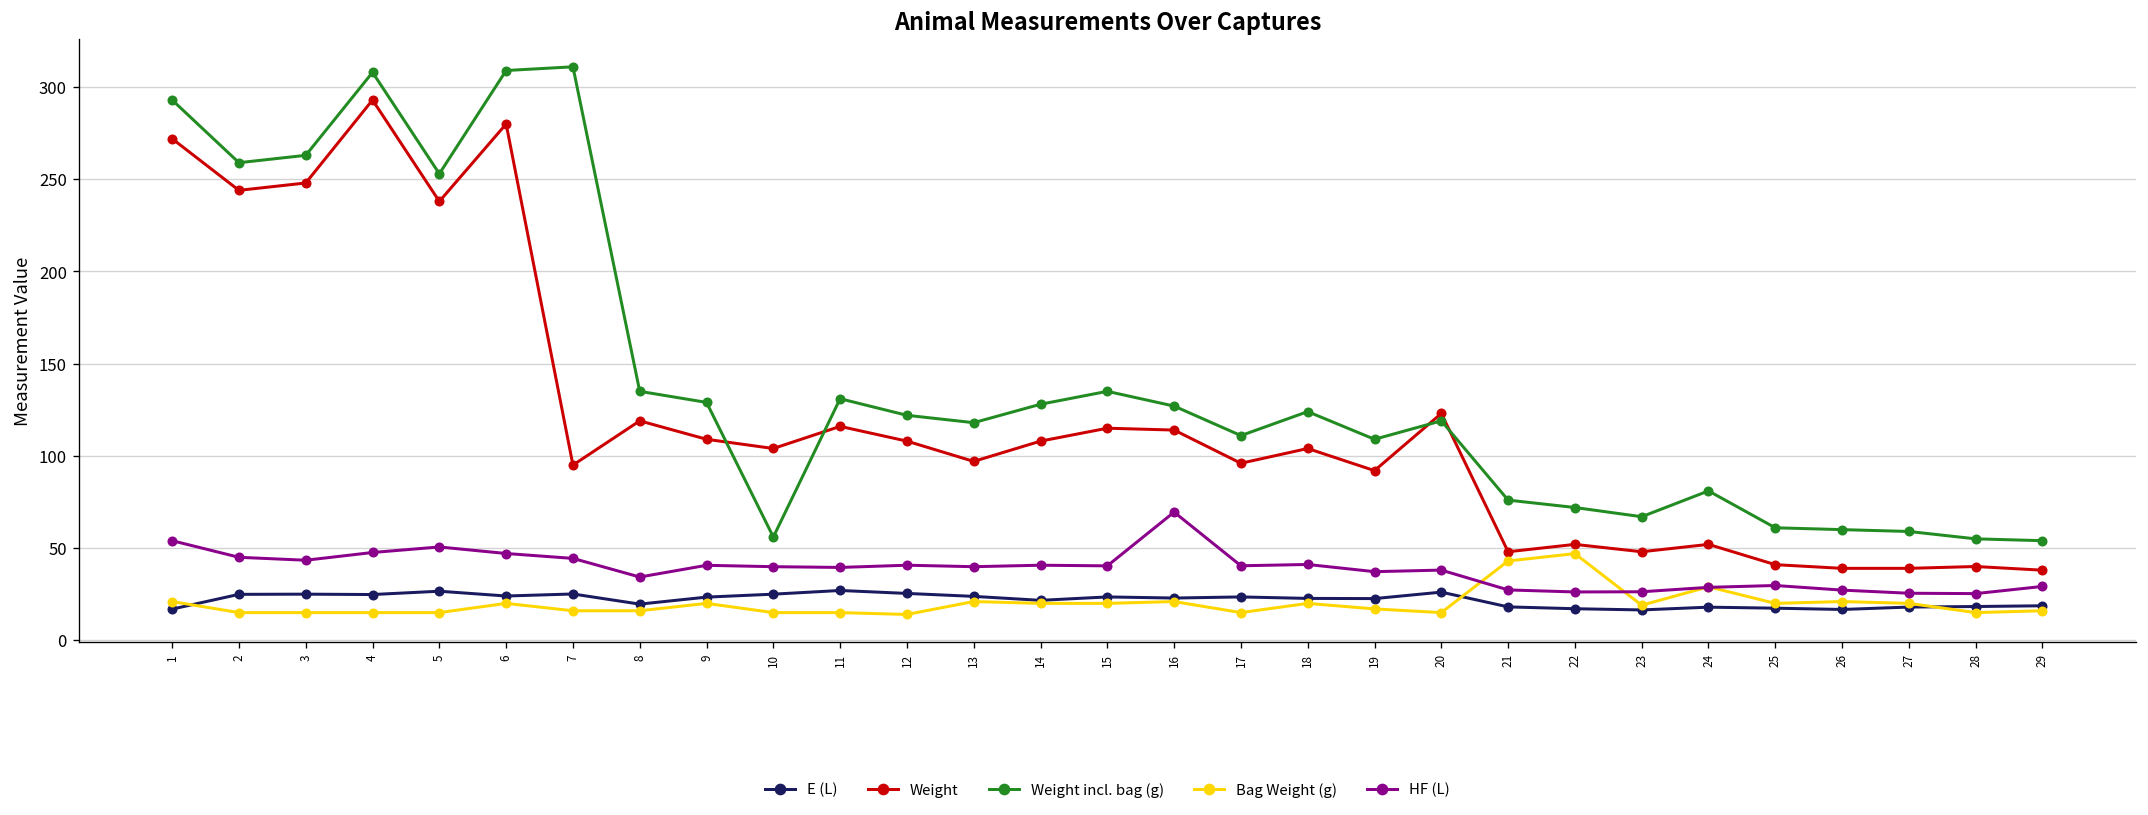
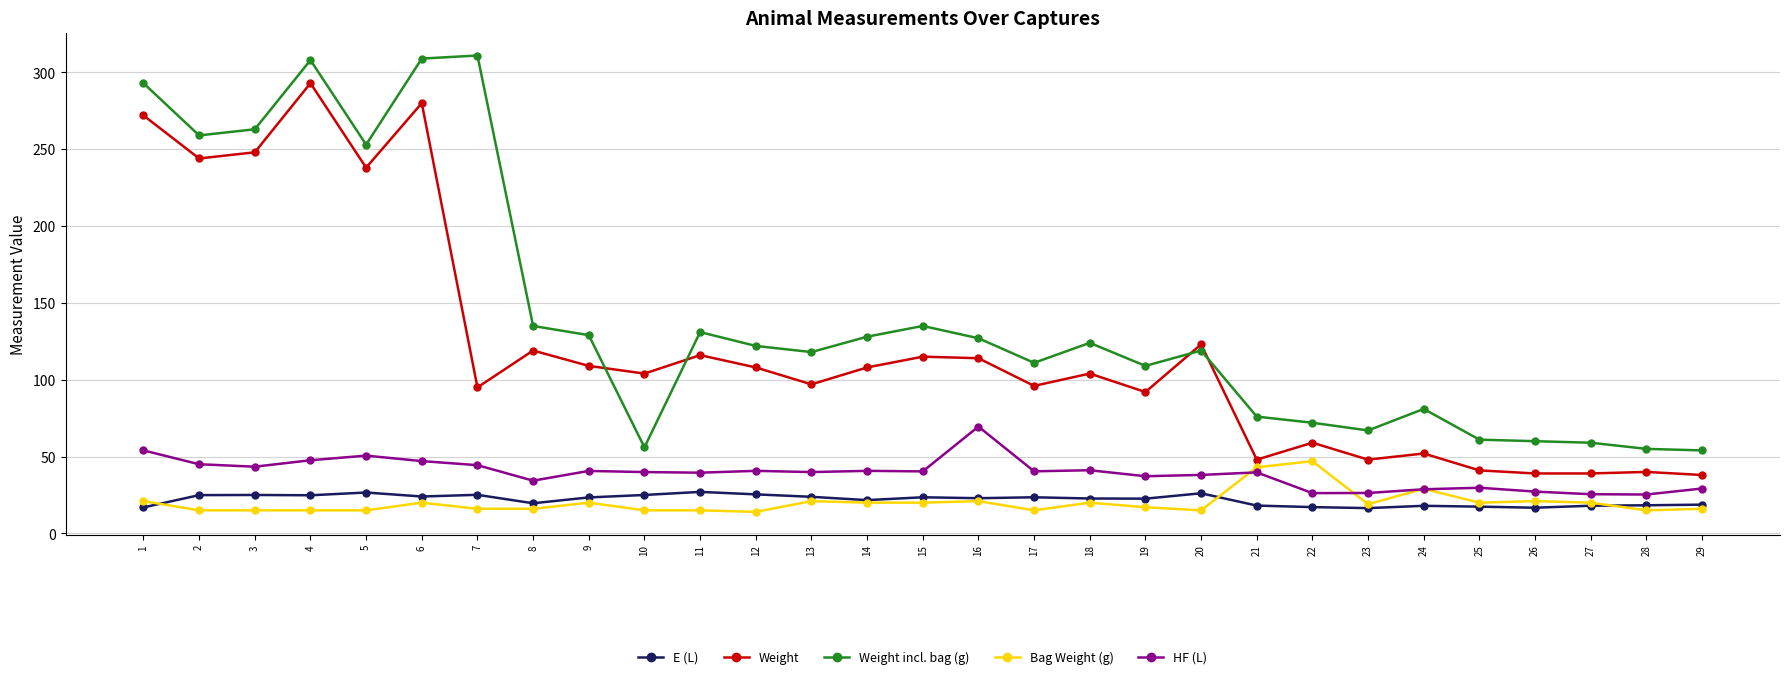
HF (L), 21: 27 -> 40
Weight, 22: 52 -> 59
